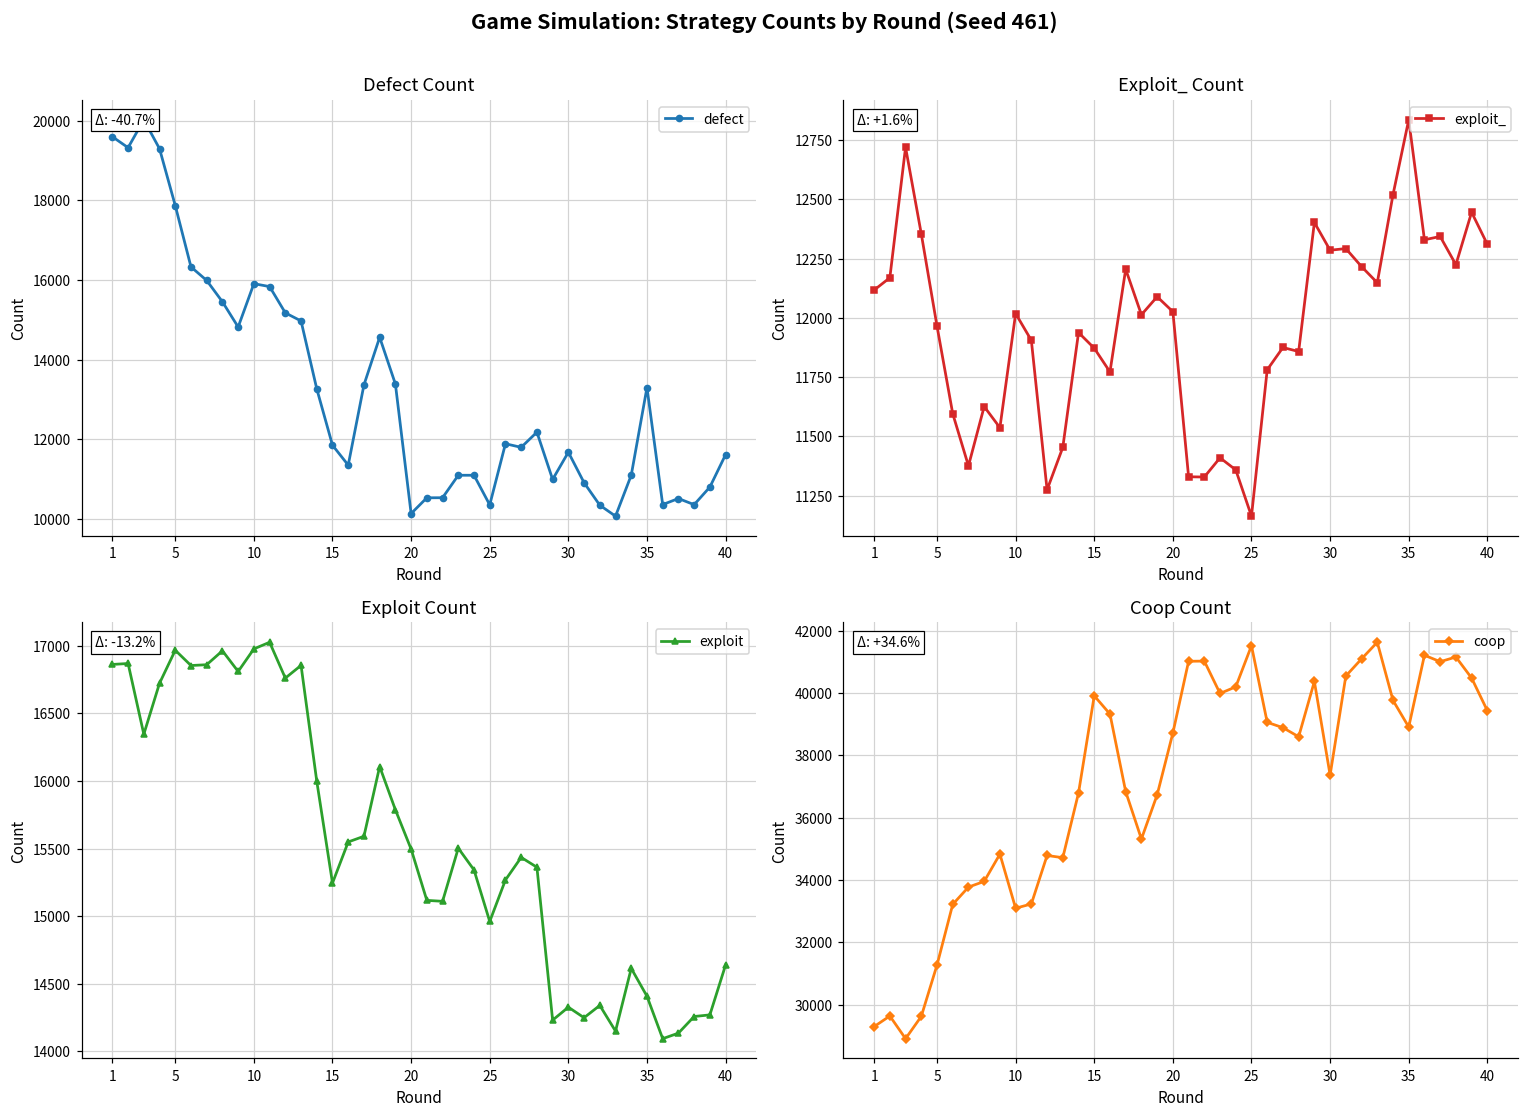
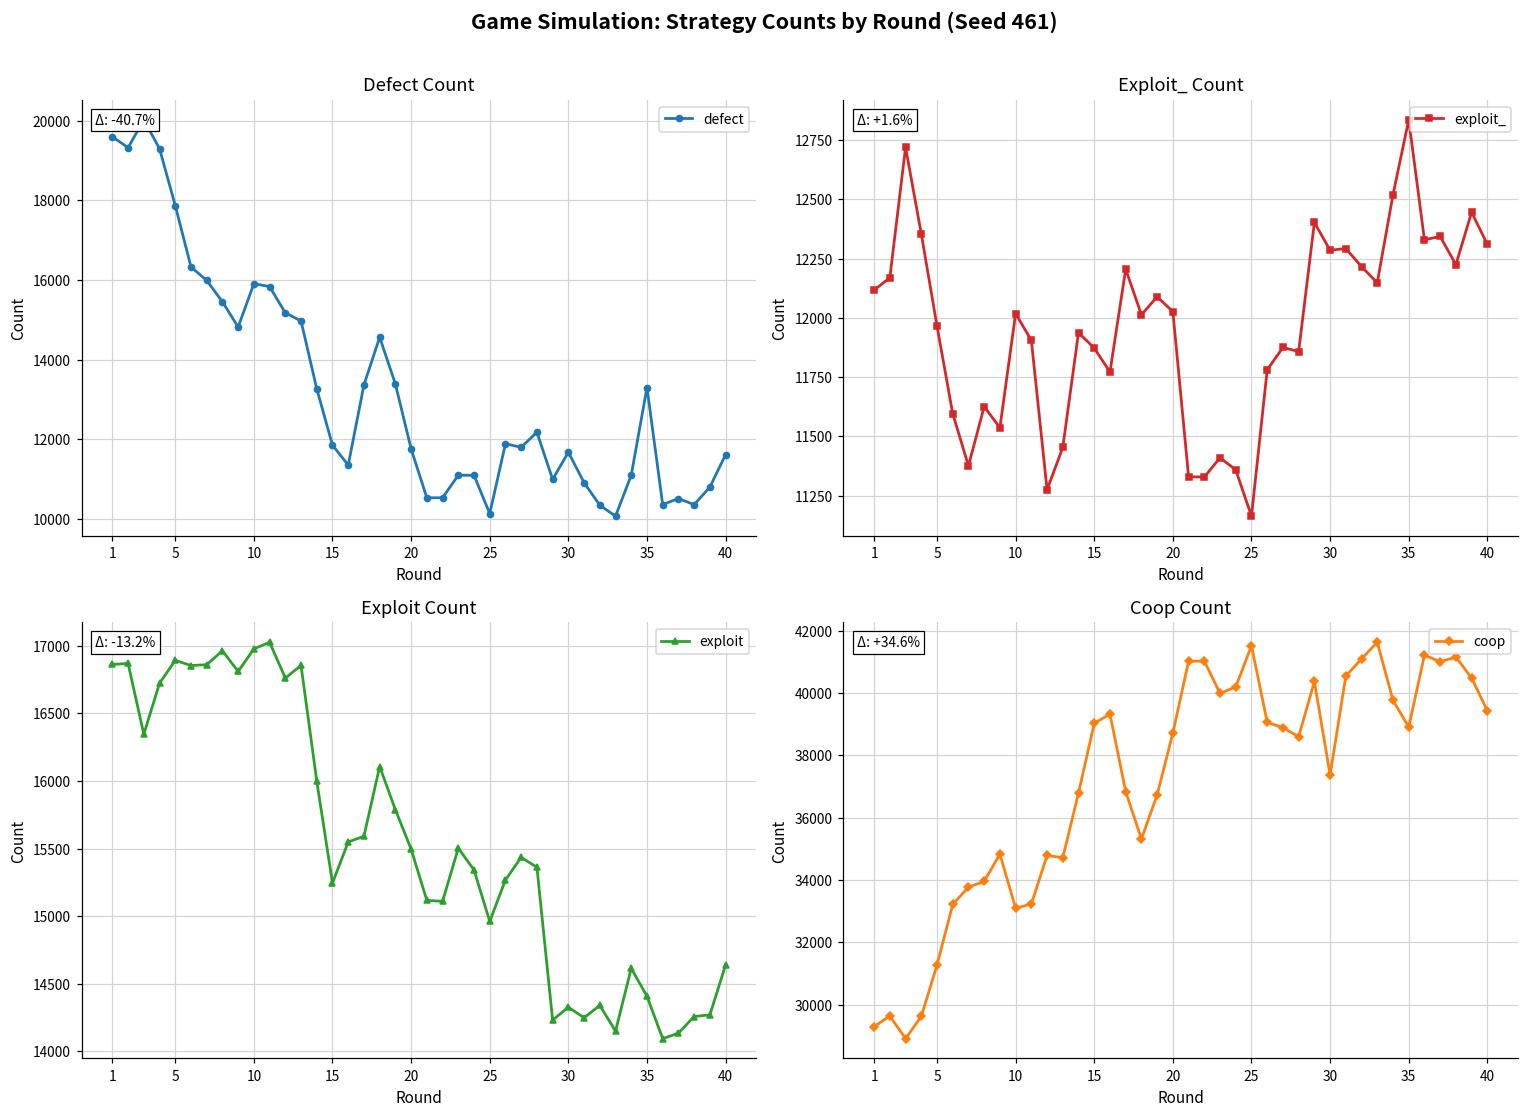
Defect Count, 20: 10100 -> 11800
Defect Count, 25: 10400 -> 10100
Exploit Count, 5: 16970 -> 16890
Coop Count, 15: 39900 -> 39000
